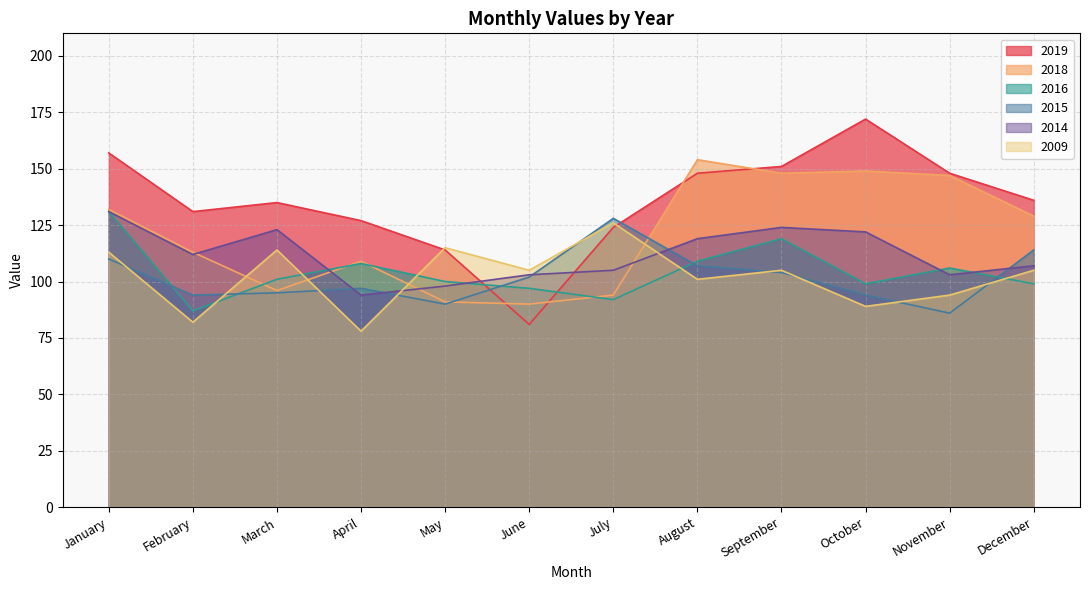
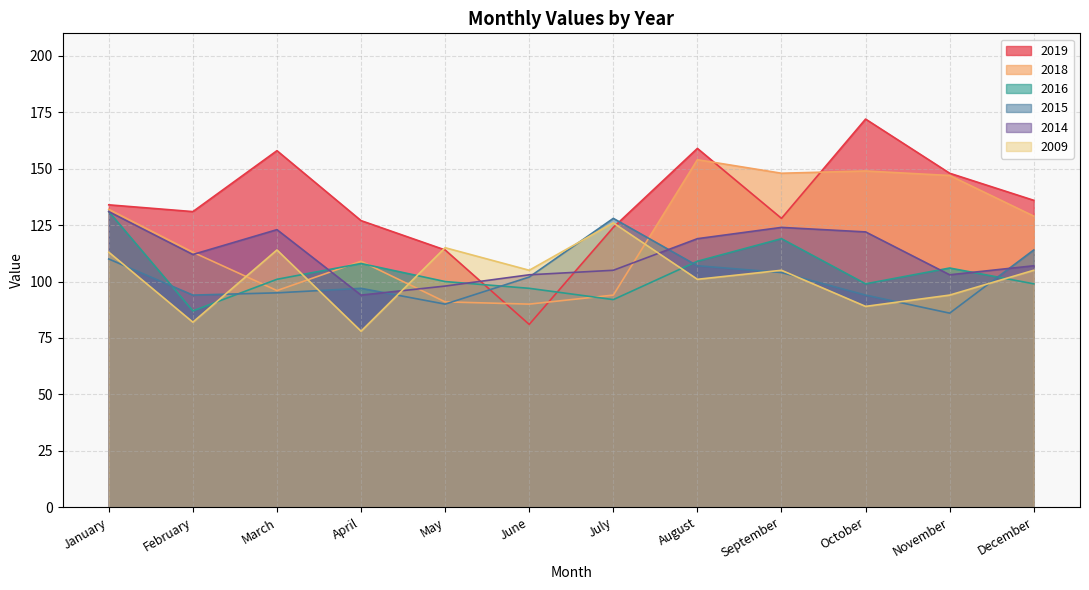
2019, January: 157 -> 134
2019, March: 135 -> 158
2019, August: 148 -> 159
2019, September: 151 -> 128
